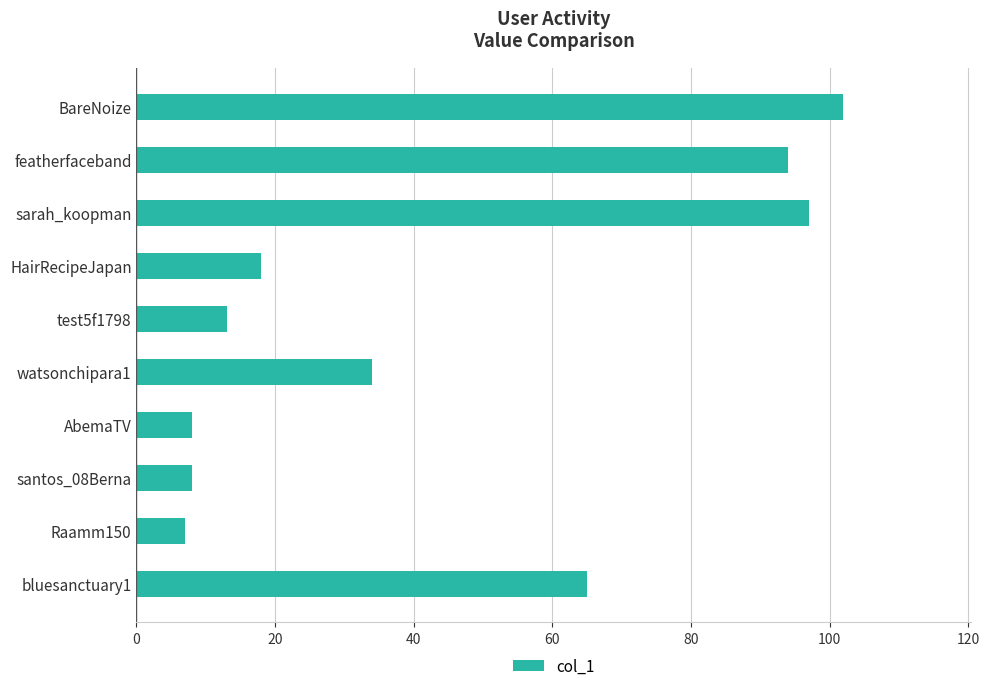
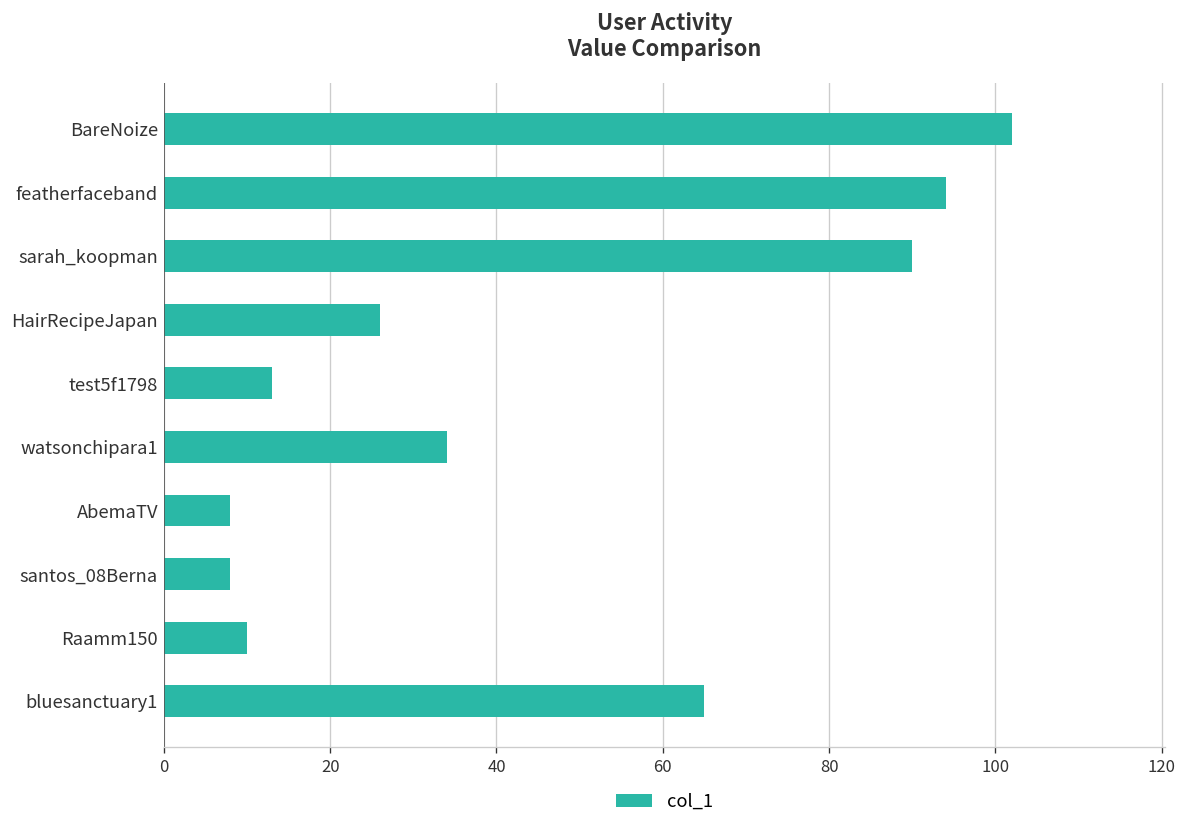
sarah_koopman: 97 -> 90
HairRecipeJapan: 18 -> 26
Raamm150: 7 -> 10
